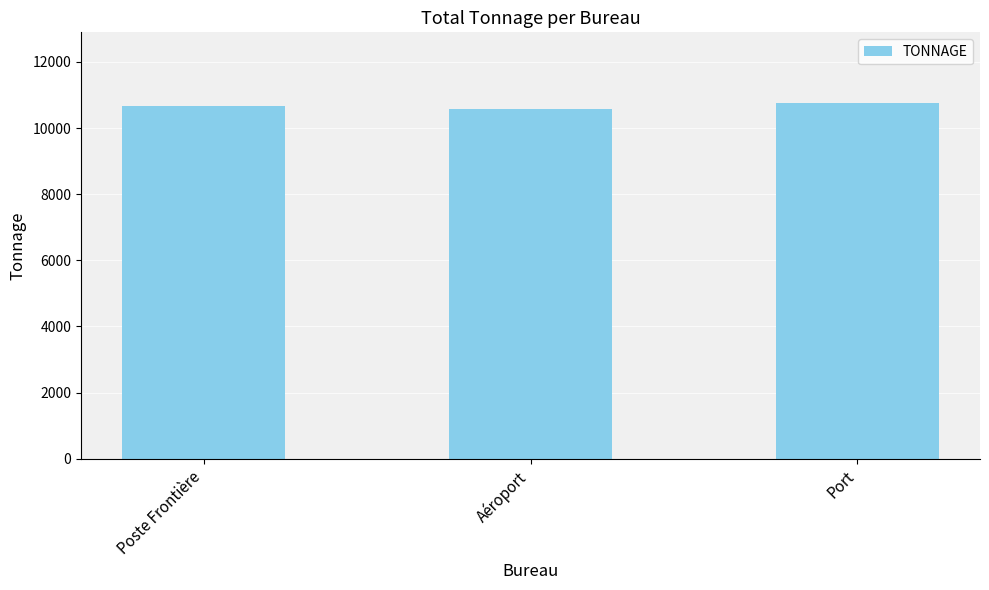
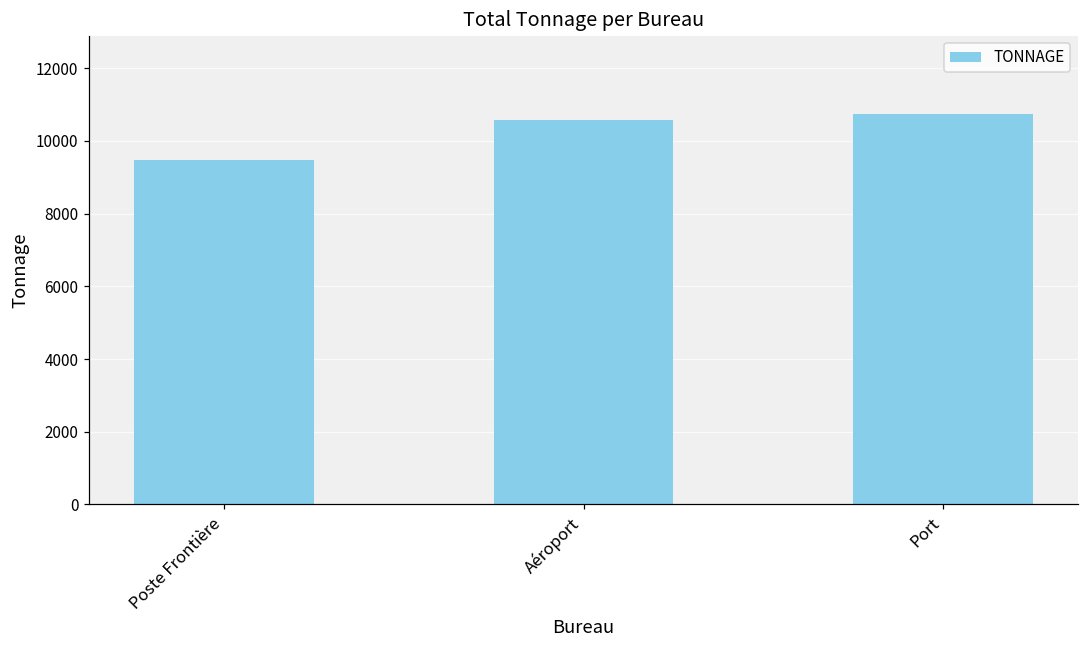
Poste Frontière: 10700 -> 9500
